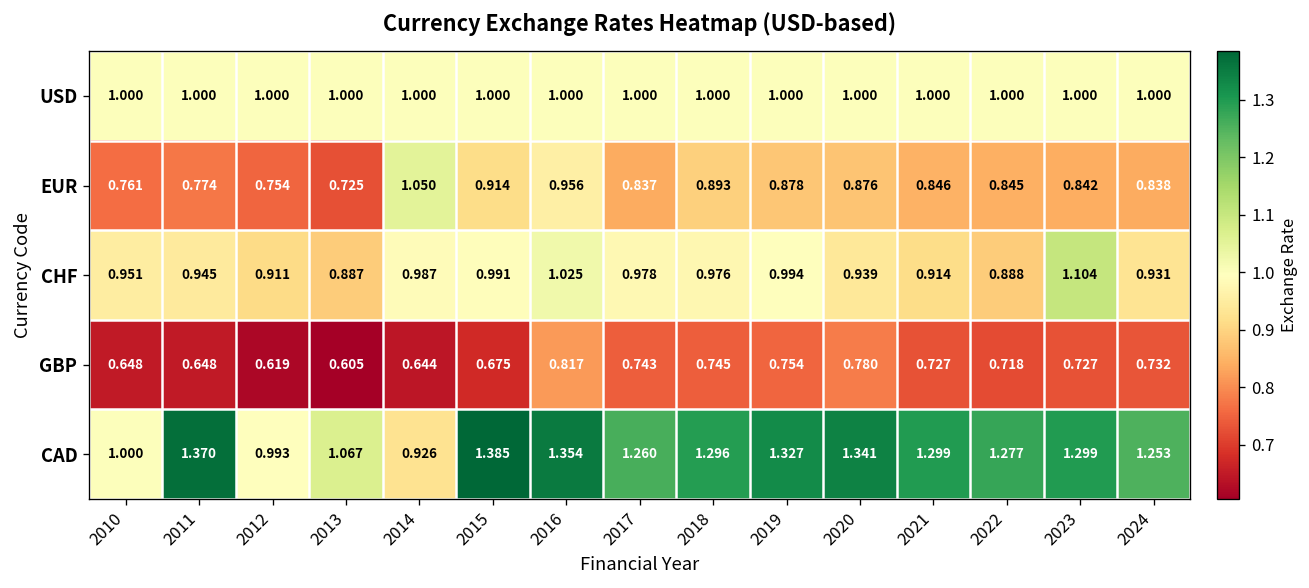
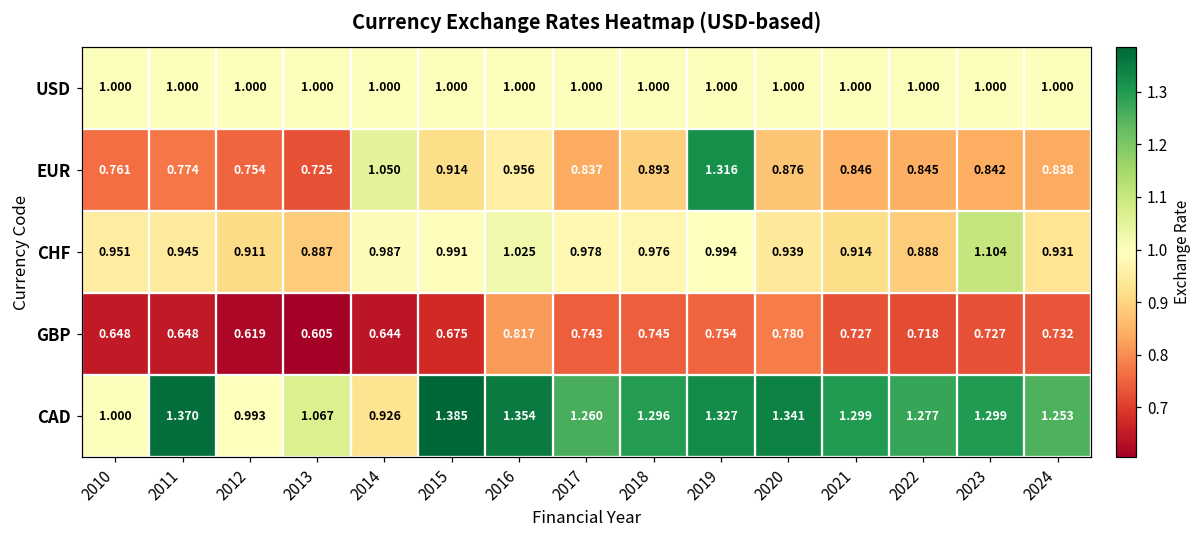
EUR, 2019: 0.878 -> 1.316
